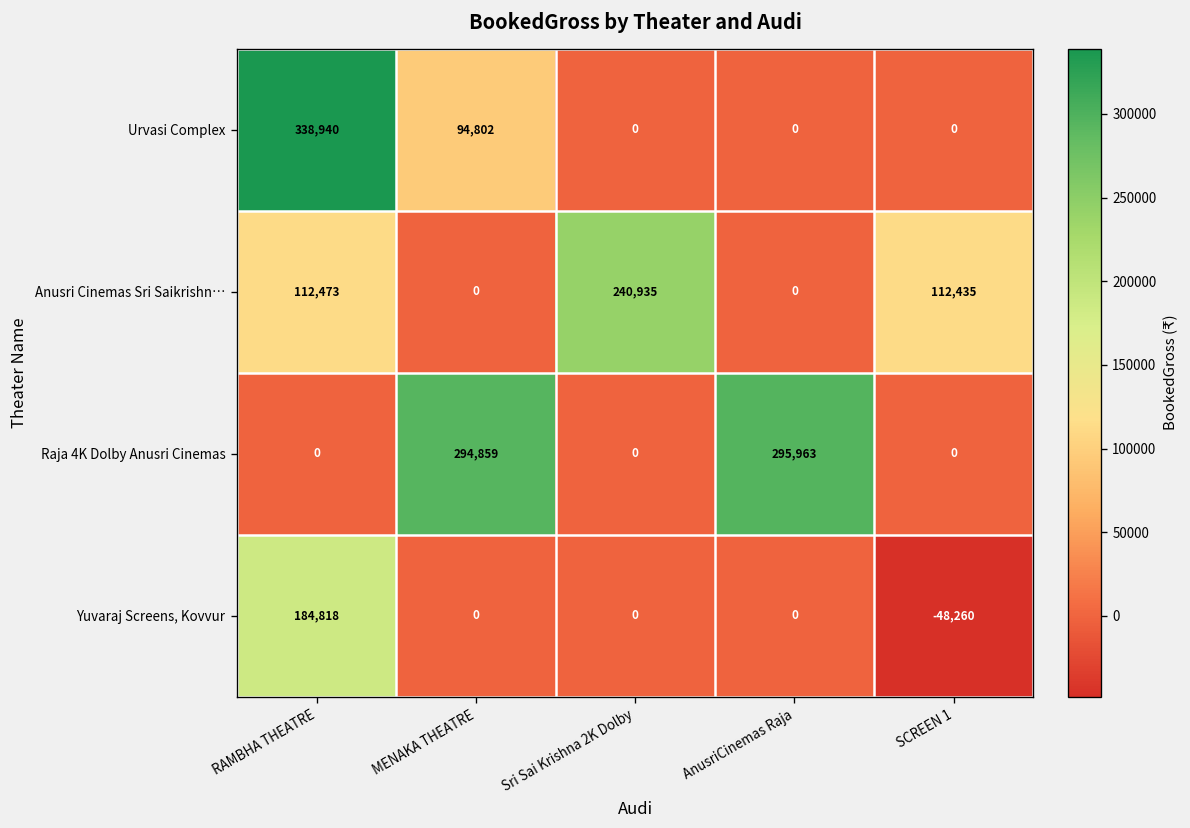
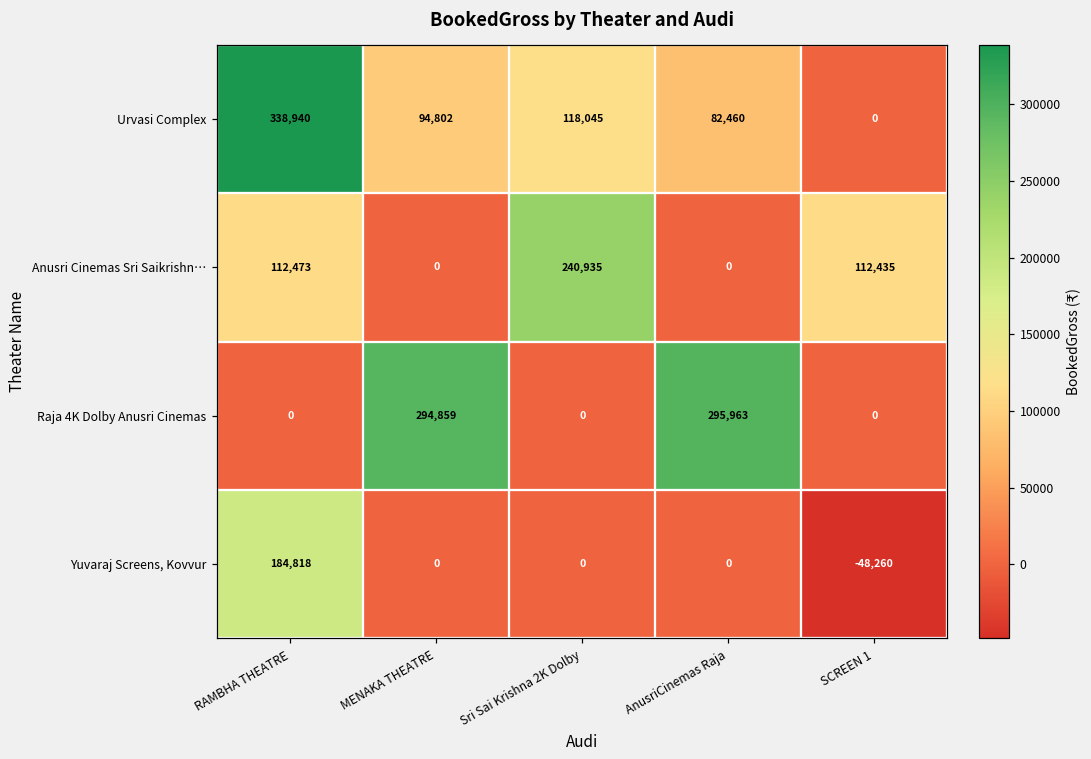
Urvasi Complex, Sri Sai Krishna 2K Dolby: 0 -> 118,045
Urvasi Complex, AnusriCinemas Raja: 0 -> 82,460
